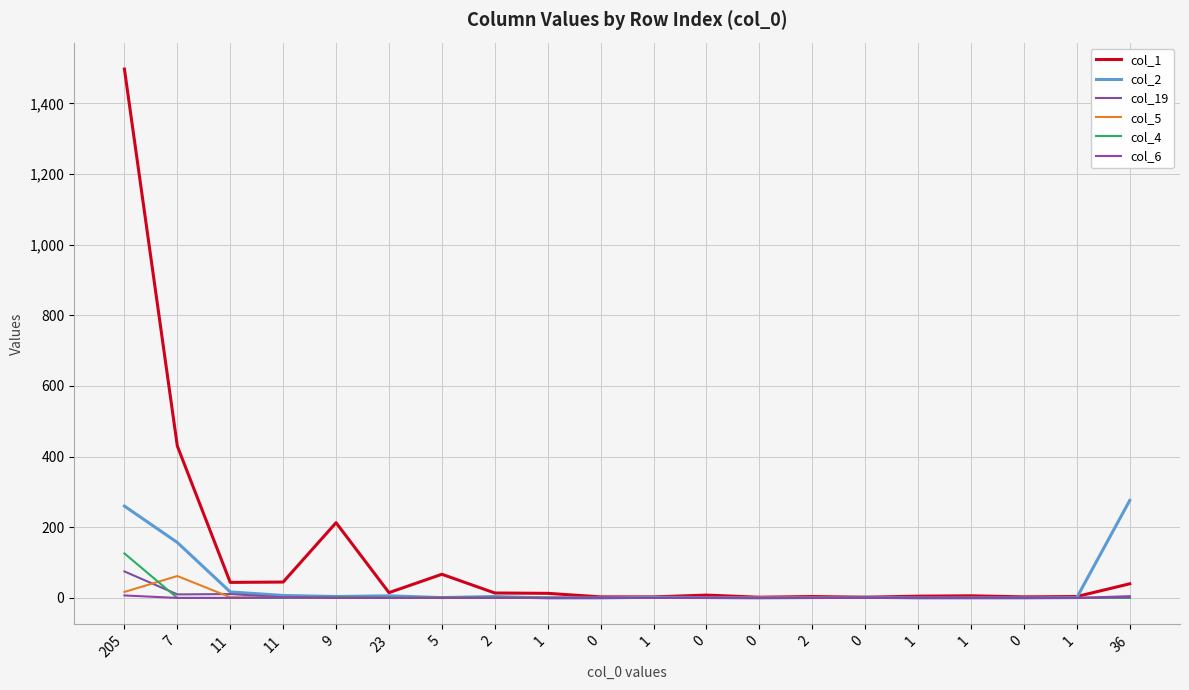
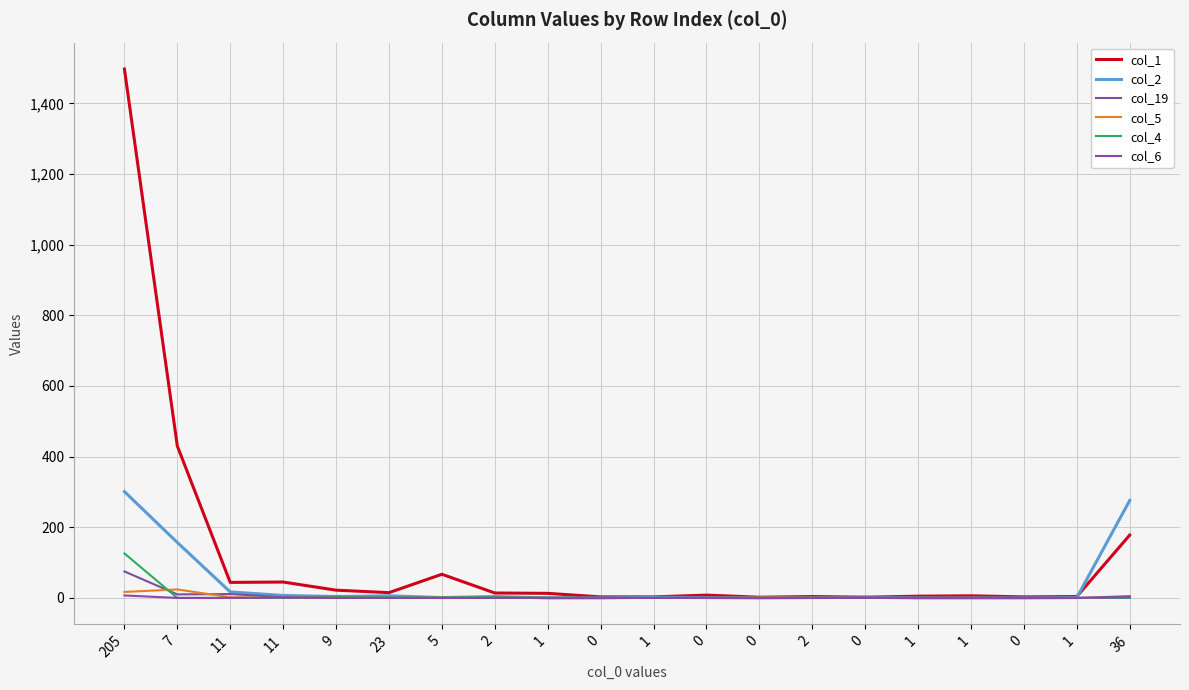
col_2, 205: 260 -> 300
col_5, 7: 60 -> 20
col_1, 9: 210 -> 20
col_1, 36: 40 -> 180
